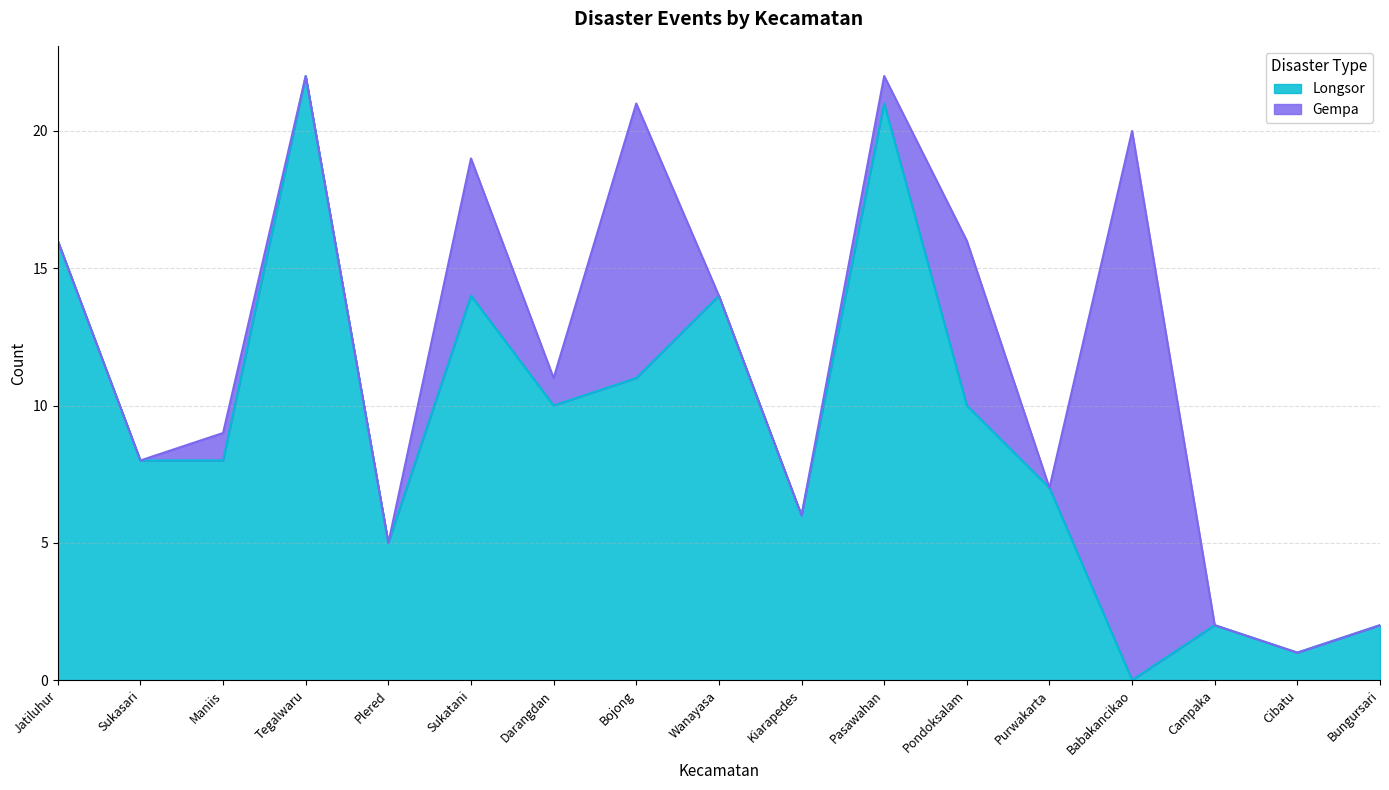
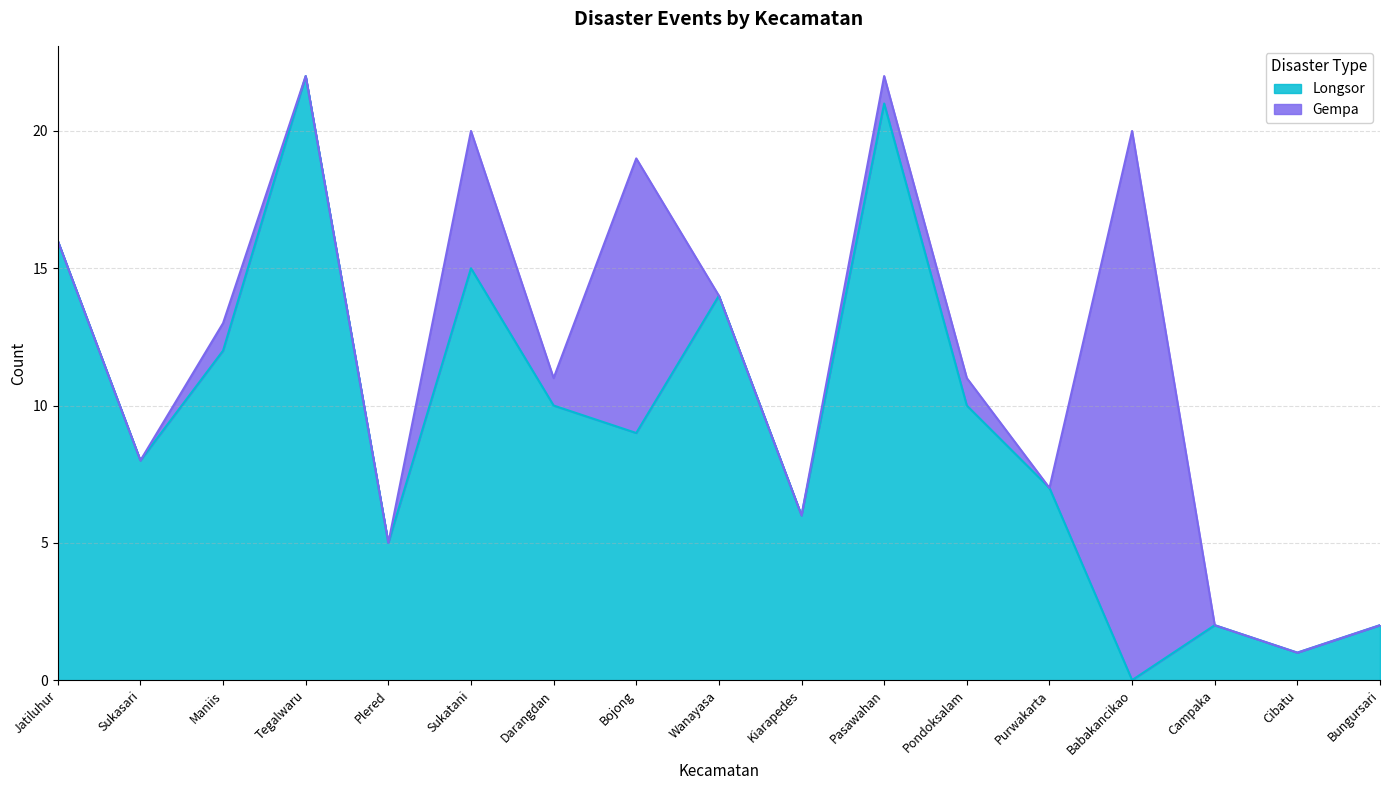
Longsor, Maniis: 8 -> 12
Longsor, Sukatani: 14 -> 15
Longsor, Bojong: 11 -> 9
Gempa, Pondoksalam: 6 -> 1
